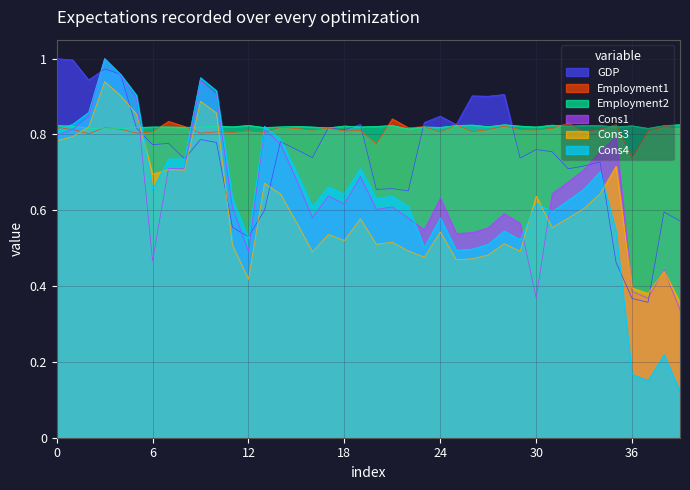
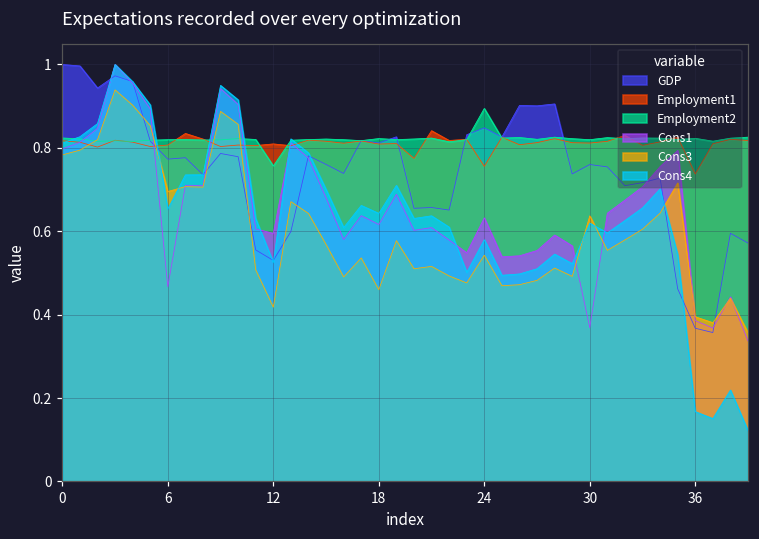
Employment2, 12: 0.82 -> 0.76
Cons1, 12: 0.49 -> 0.59
Cons3, 18: 0.52 -> 0.46
Employment1, 24: 0.81 -> 0.76
Employment2, 24: 0.82 -> 0.89
